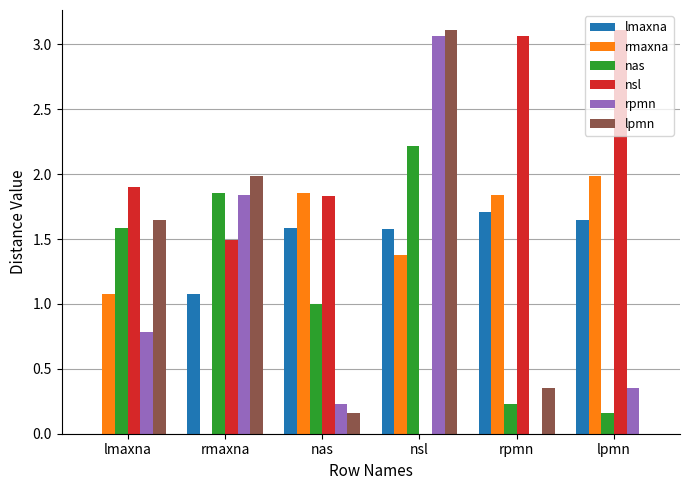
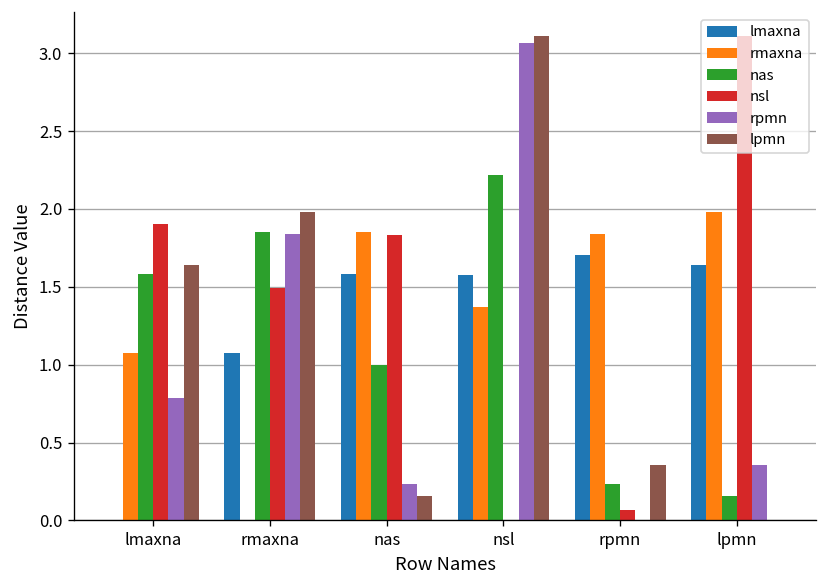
nsl, rpmn: 3.06 -> 0.07
